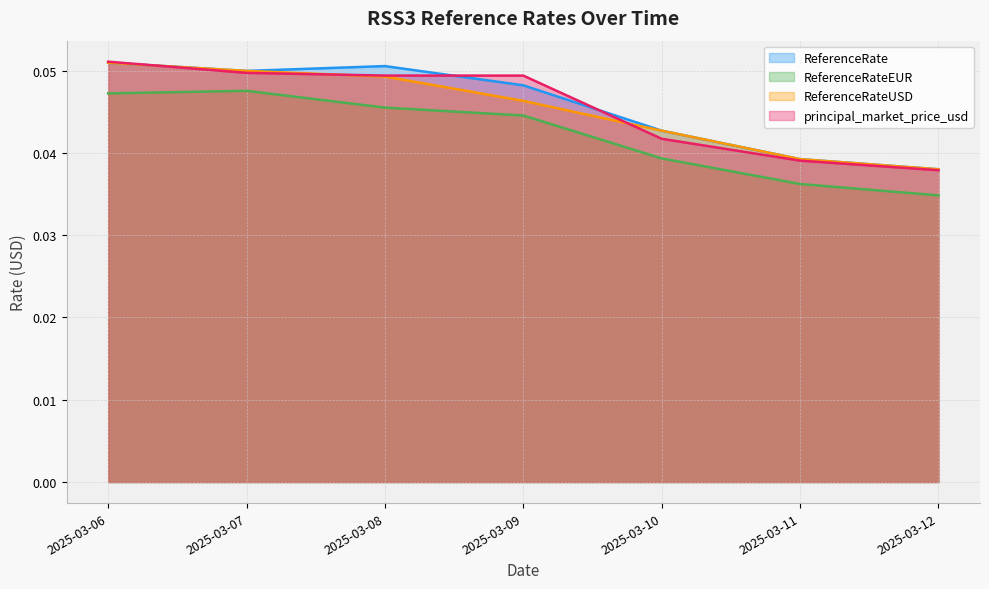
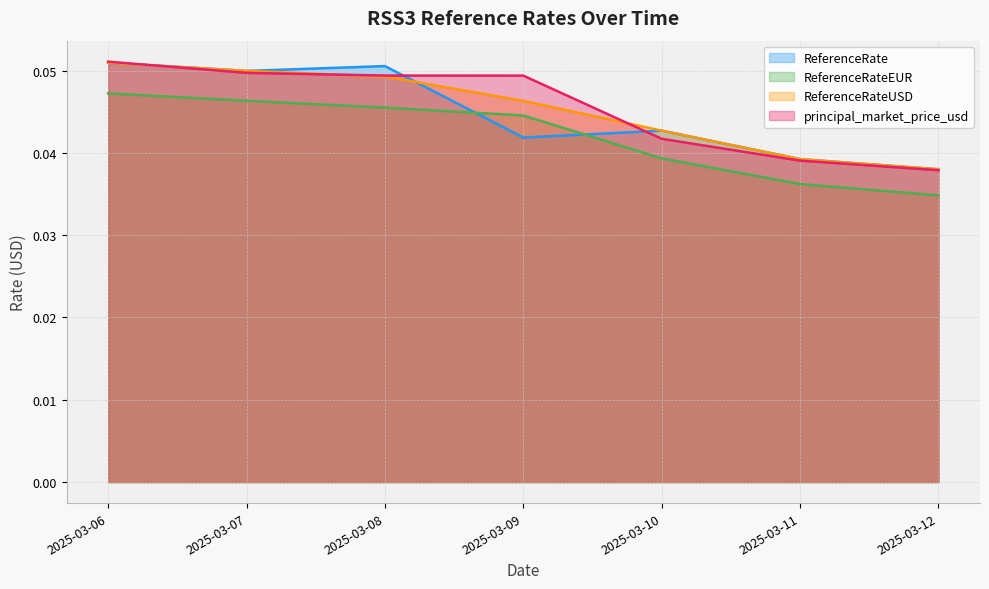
ReferenceRateEUR, 2025-03-07: 0.048 -> 0.046
ReferenceRate, 2025-03-09: 0.048 -> 0.042
